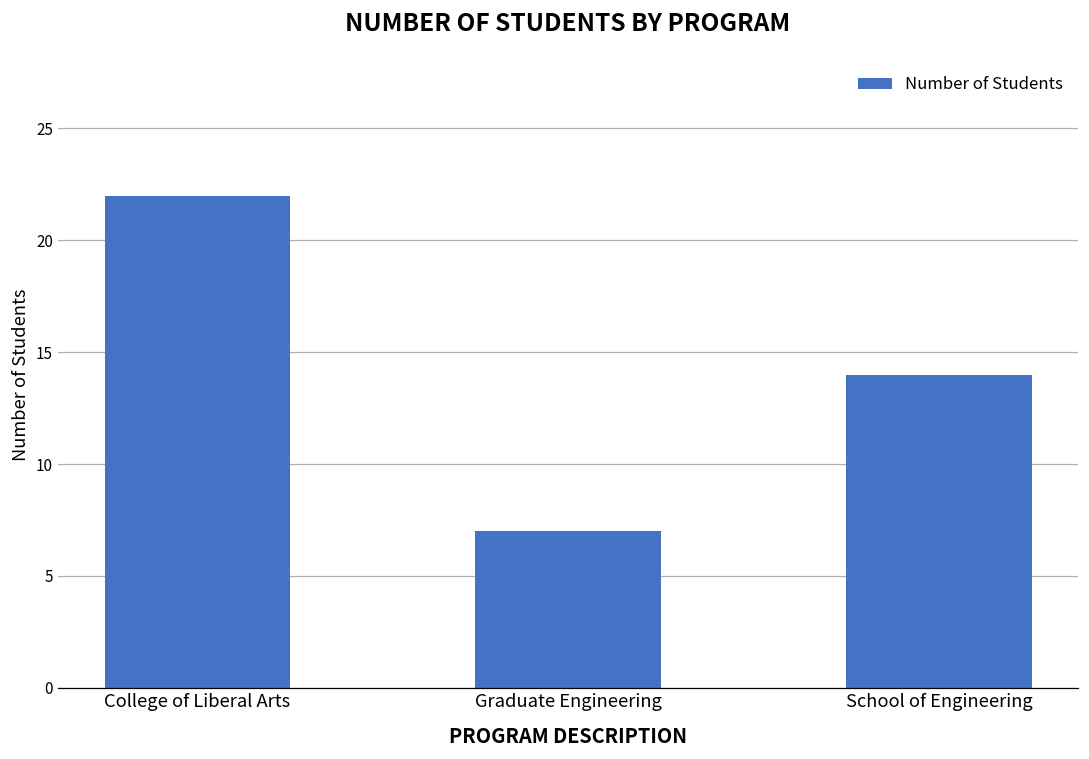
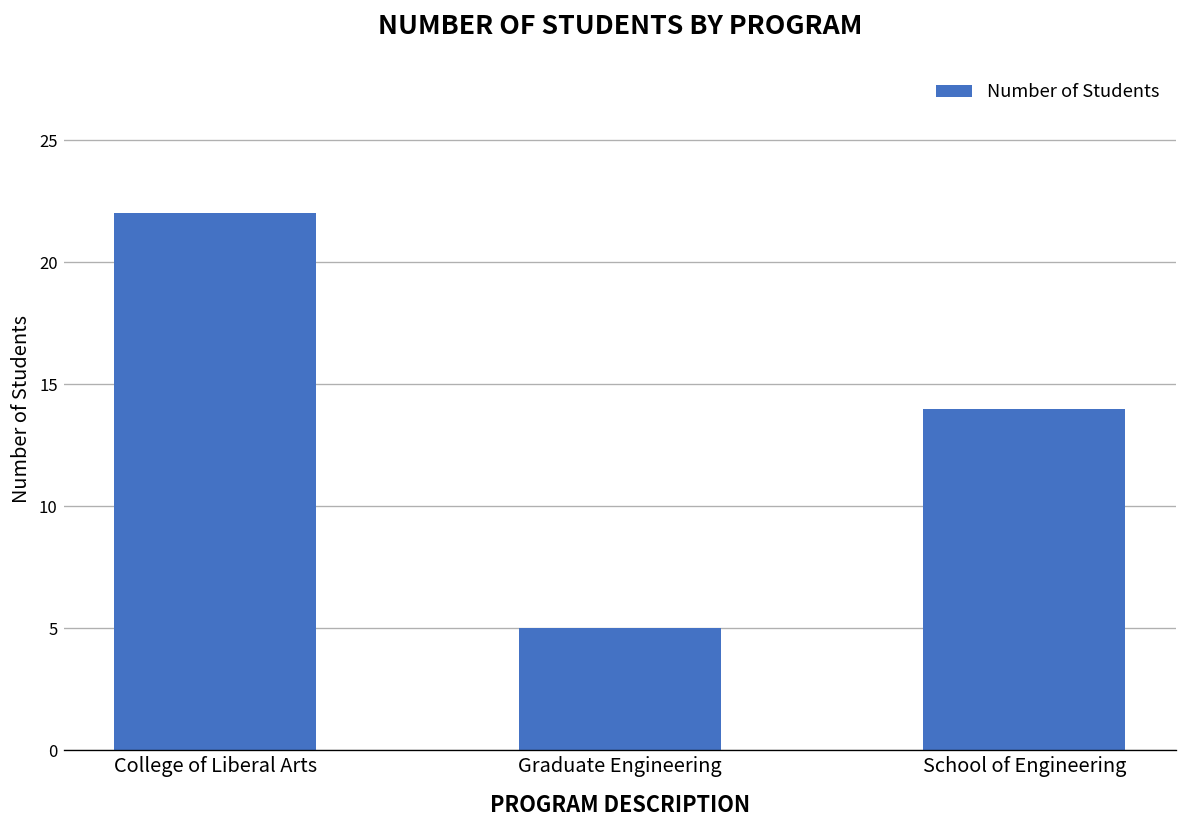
Graduate Engineering: 7 -> 5
